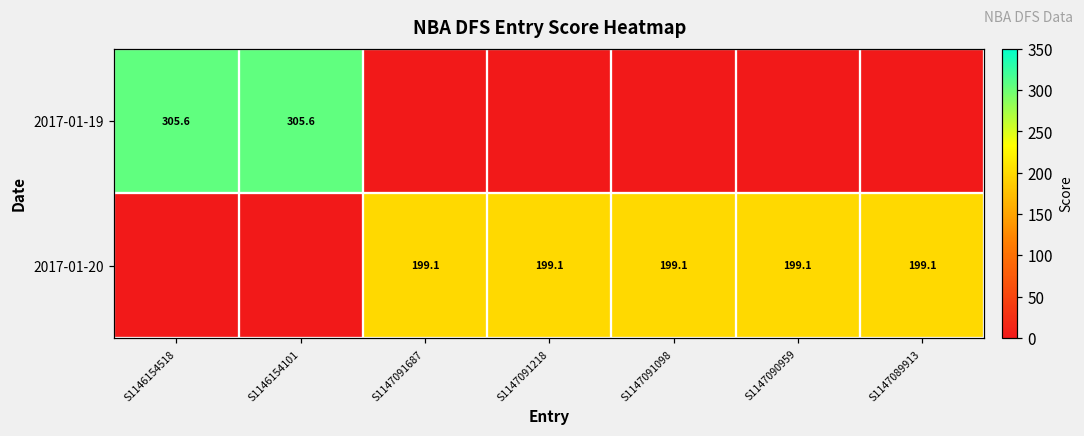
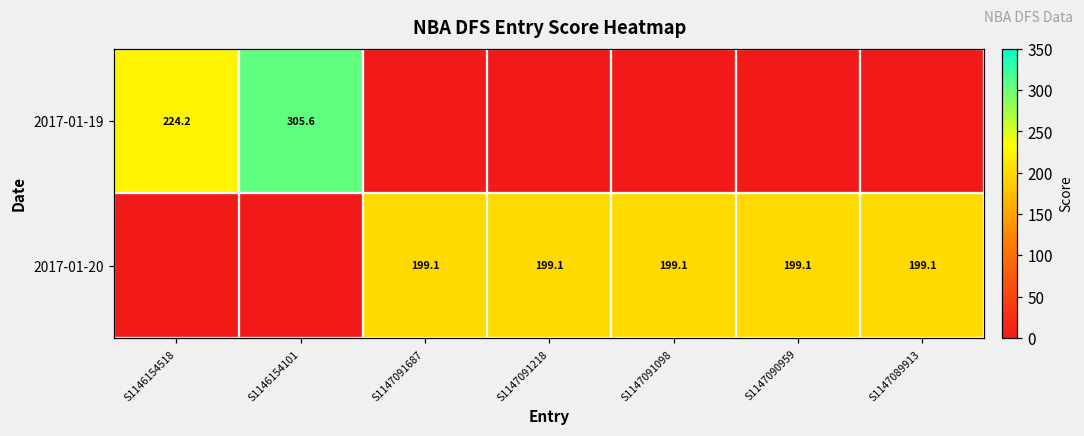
2017-01-19, S1146154518: 305.6 -> 224.2
